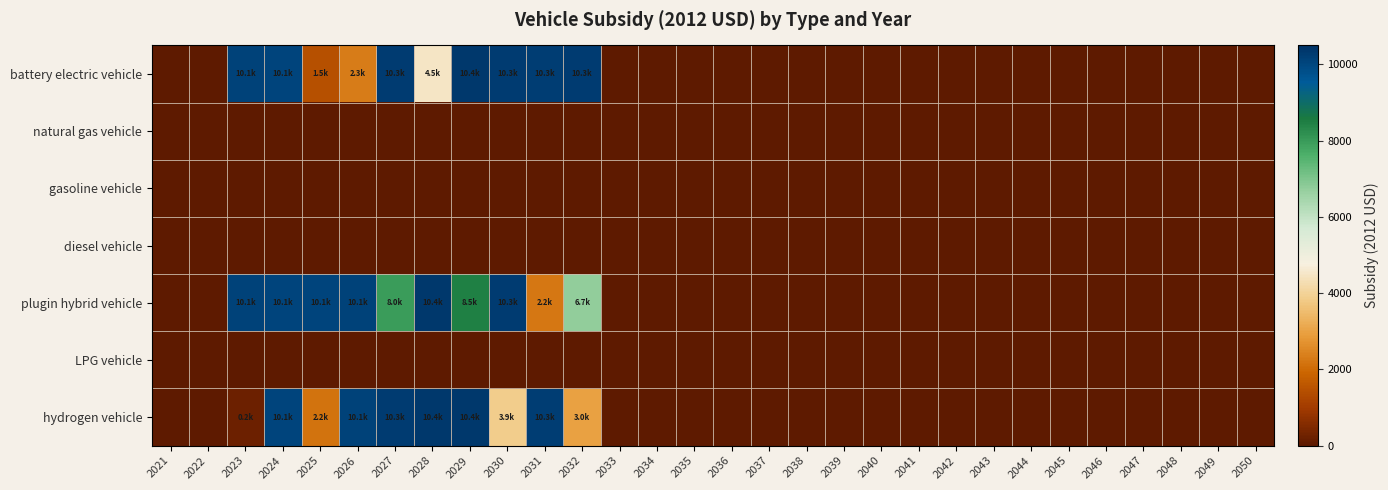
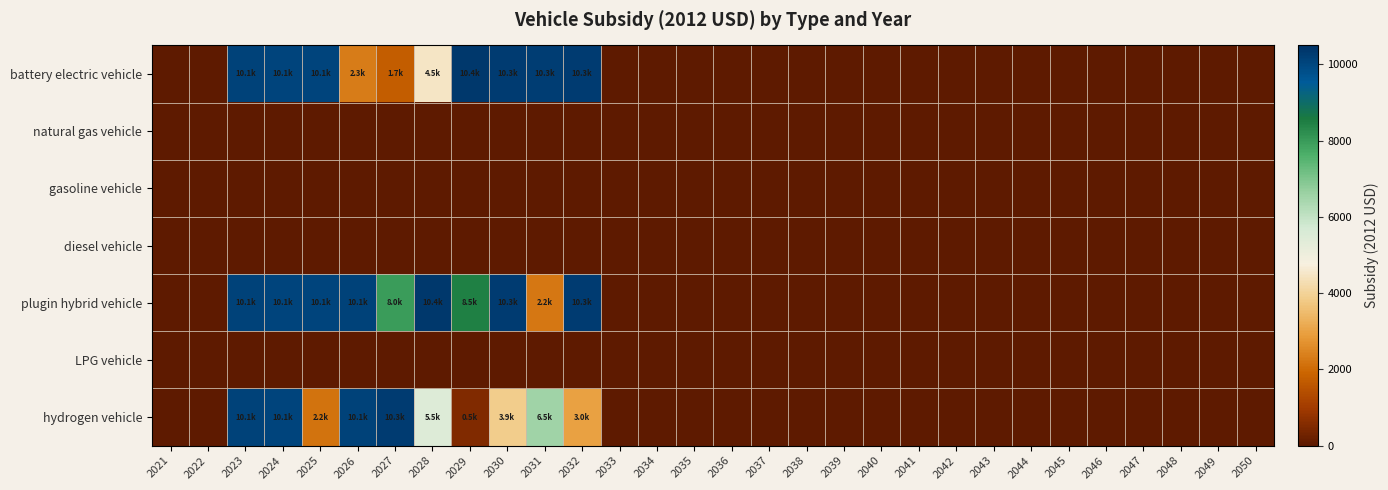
battery electric vehicle, 2025: 1.5k -> 10.1k
battery electric vehicle, 2027: 10.3k -> 1.7k
plugin hybrid vehicle, 2032: 6.7k -> 10.3k
hydrogen vehicle, 2023: 0.2k -> 10.1k
hydrogen vehicle, 2028: 10.4k -> 5.5k
hydrogen vehicle, 2029: 10.4k -> 0.5k
hydrogen vehicle, 2031: 10.3k -> 6.5k
